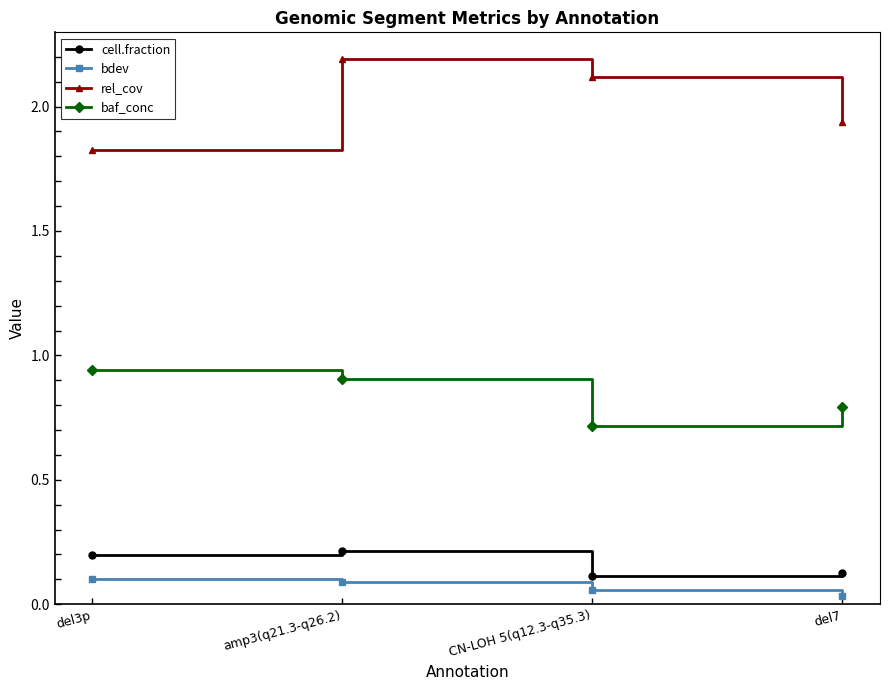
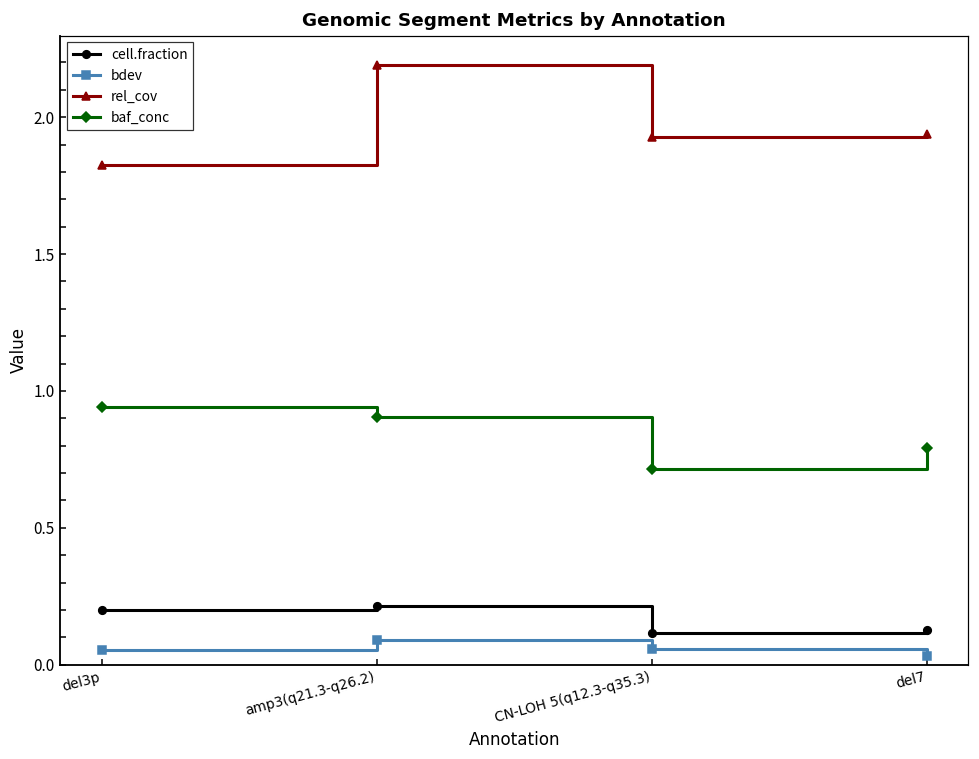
bdev, del3p: 0.10 -> 0.06
rel_cov, CN-LOH 5(q12.3-q35.3): 2.12 -> 1.93
